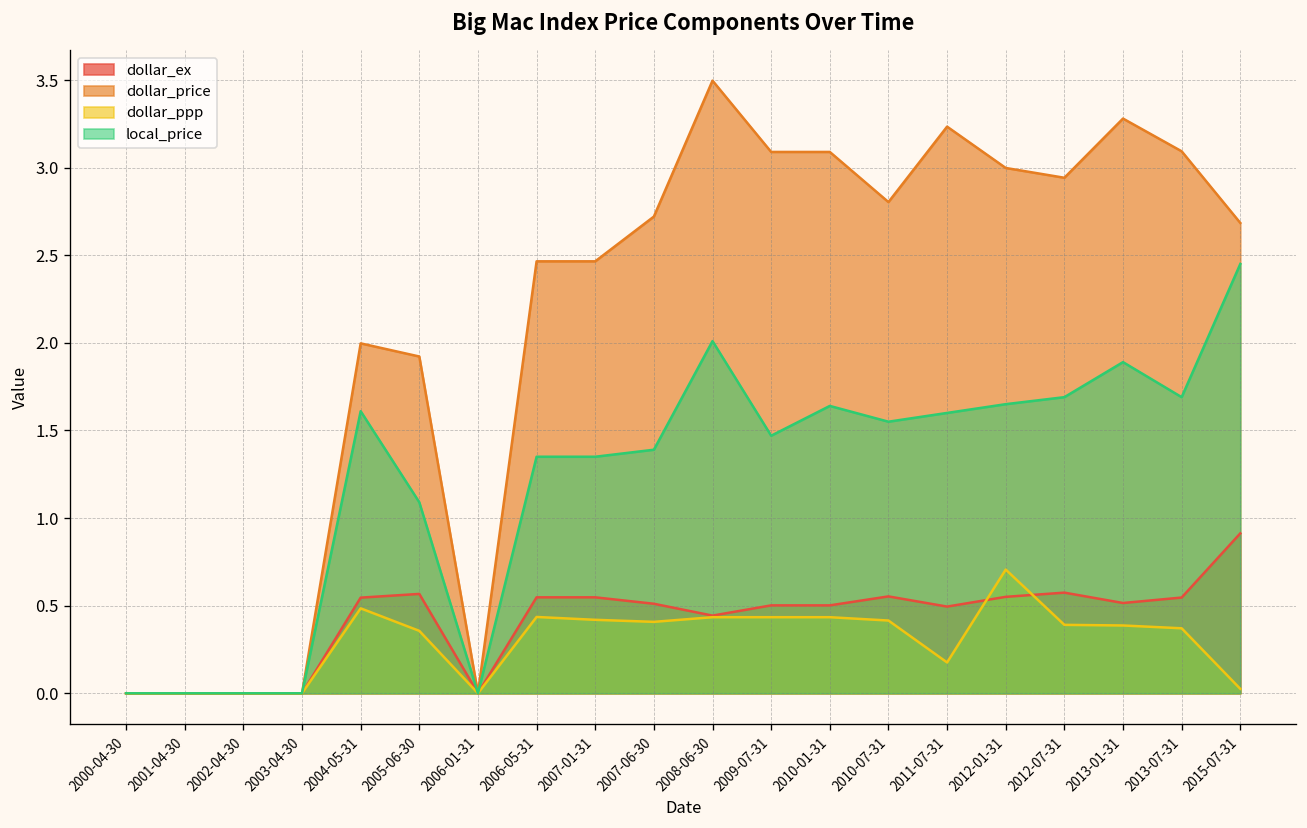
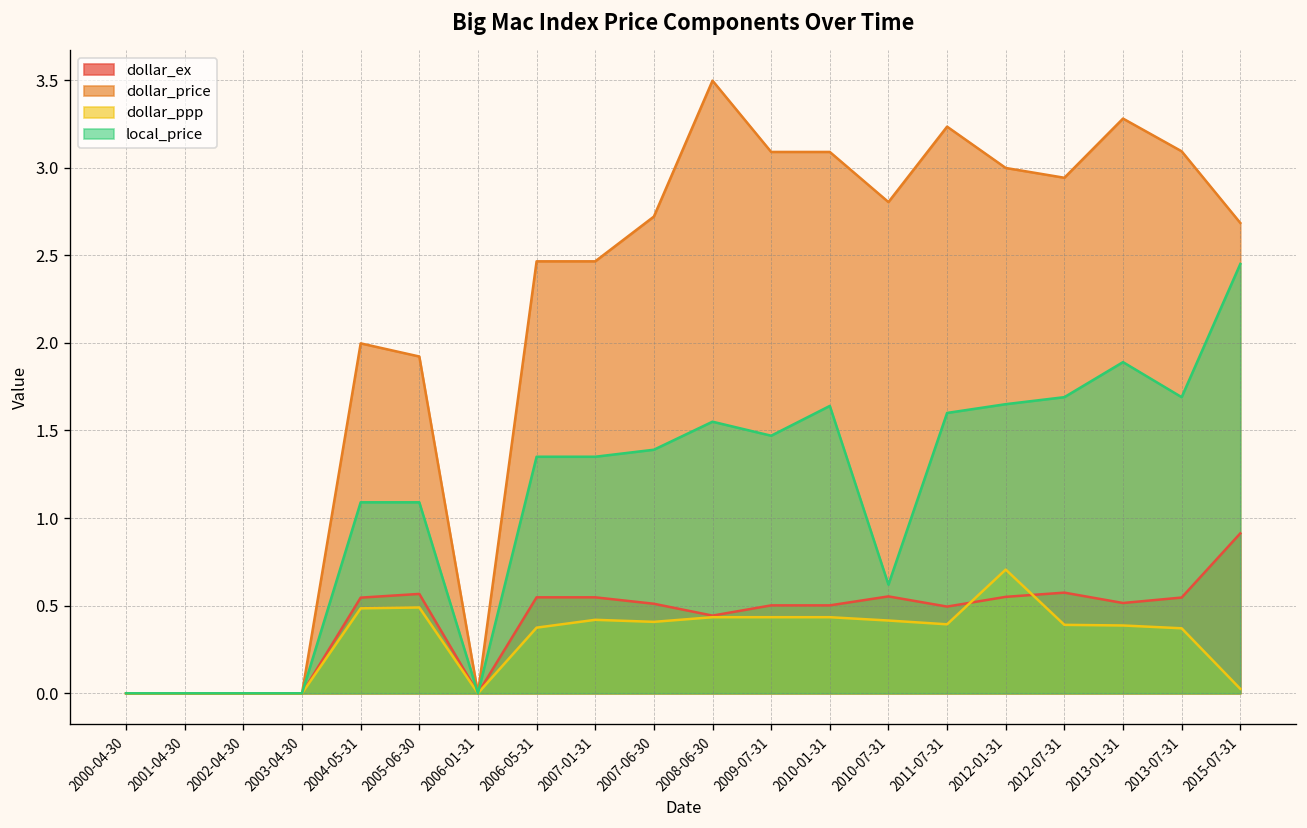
local_price, 2004-05-31: 1.61 -> 1.09
dollar_ppp, 2005-06-30: 0.36 -> 0.49
dollar_ppp, 2006-05-31: 0.44 -> 0.37
local_price, 2008-06-30: 2.01 -> 1.55
local_price, 2010-07-31: 1.55 -> 0.62
dollar_ppp, 2011-07-31: 0.18 -> 0.39
